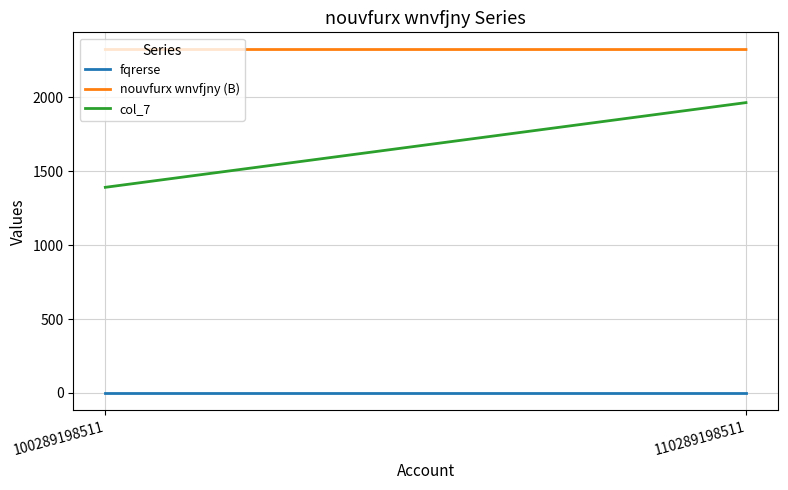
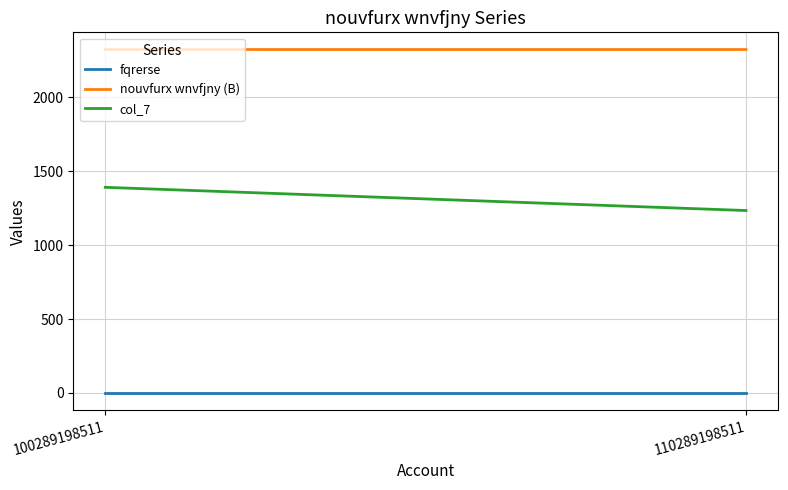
col_7, 110289198511: 1960 -> 1230
